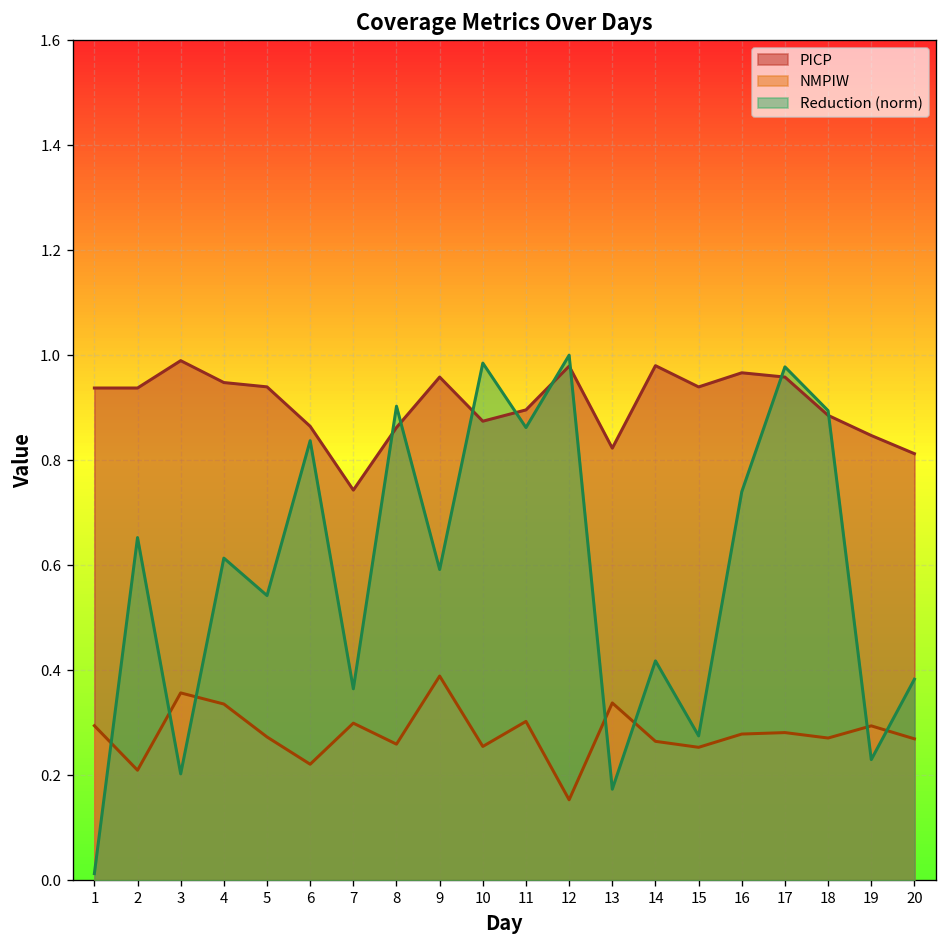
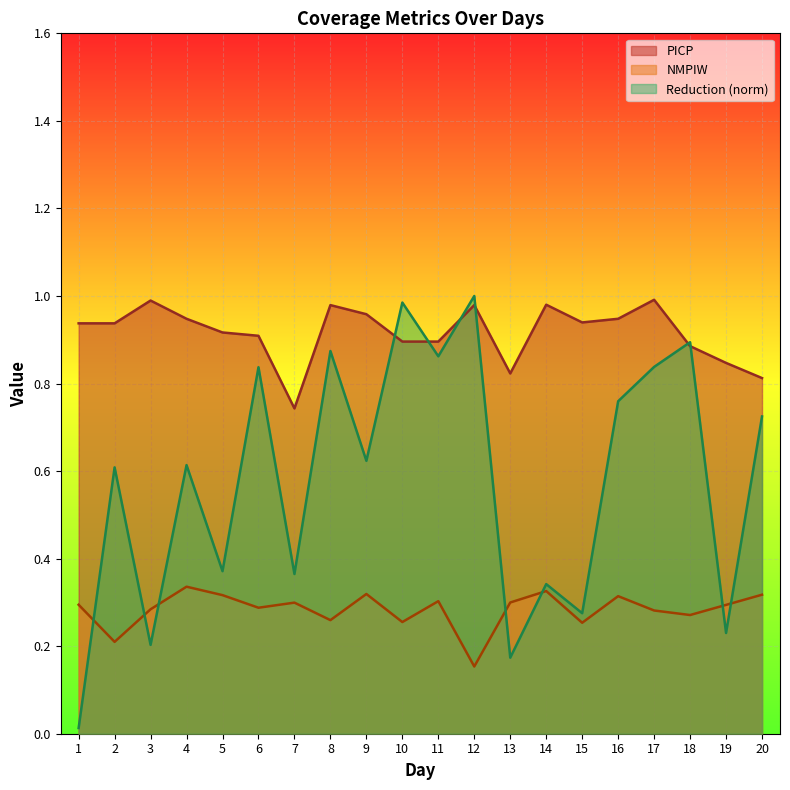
Reduction (norm), 2: 0.65 -> 0.61
NMPIW, 3: 0.36 -> 0.28
PICP, 5: 0.94 -> 0.92
NMPIW, 5: 0.27 -> 0.32
Reduction (norm), 5: 0.54 -> 0.37
PICP, 6: 0.86 -> 0.91
NMPIW, 6: 0.22 -> 0.29
PICP, 8: 0.86 -> 0.98
Reduction (norm), 8: 0.90 -> 0.87
NMPIW, 9: 0.39 -> 0.32
Reduction (norm), 9: 0.59 -> 0.62
PICP, 10: 0.87 -> 0.90
NMPIW, 13: 0.34 -> 0.30
NMPIW, 14: 0.26 -> 0.33
Reduction (norm), 14: 0.42 -> 0.34
PICP, 16: 0.97 -> 0.95
NMPIW, 16: 0.28 -> 0.31
Reduction (norm), 16: 0.74 -> 0.76
PICP, 17: 0.96 -> 0.99
Reduction (norm), 17: 0.98 -> 0.84
NMPIW, 20: 0.27 -> 0.32
Reduction (norm), 20: 0.38 -> 0.72
